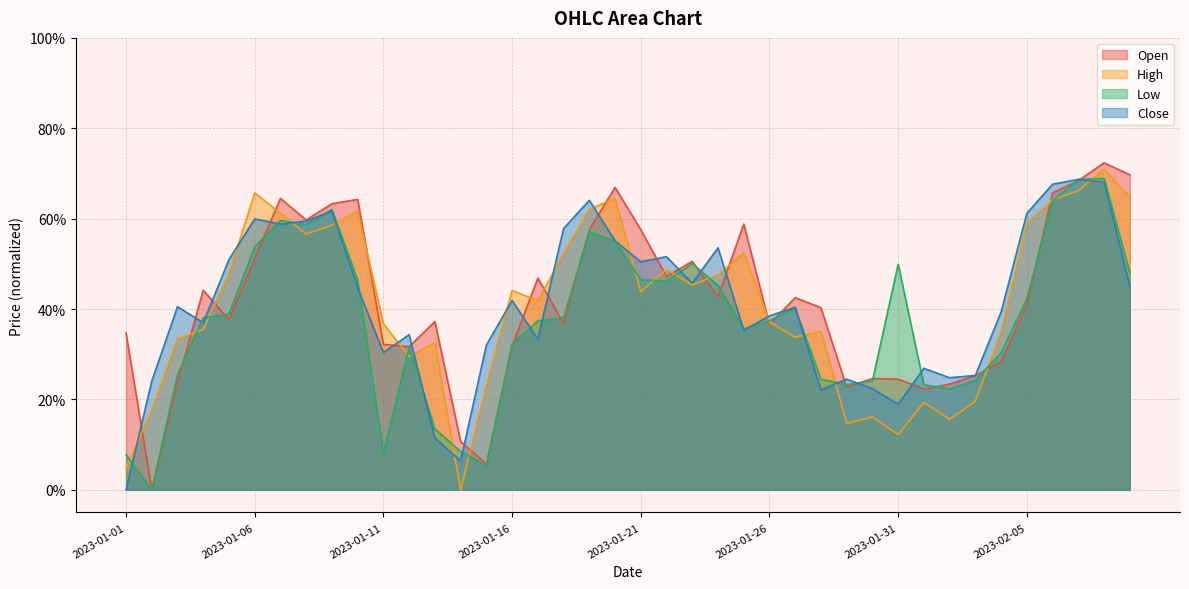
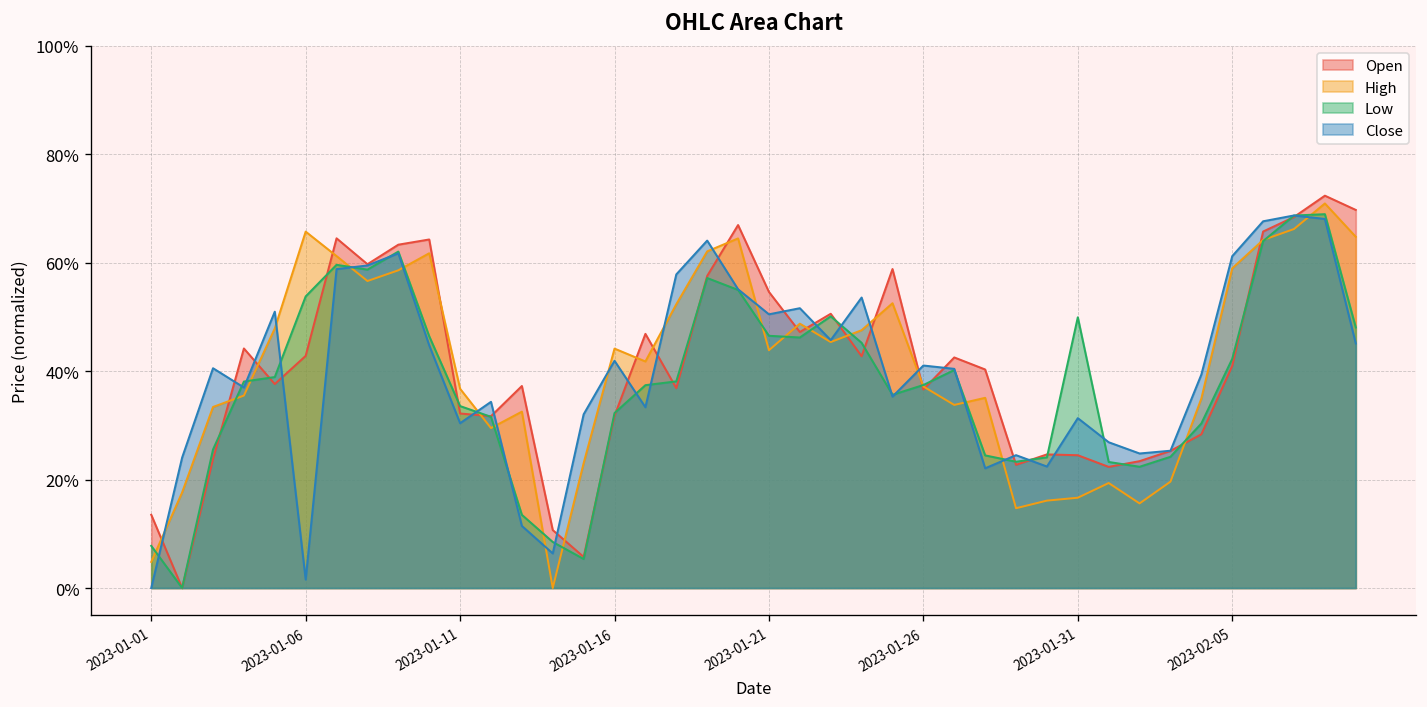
Open, 2023-01-01: 35% -> 14%
Open, 2023-01-06: 51% -> 43%
Close, 2023-01-06: 60% -> 2%
Low, 2023-01-11: 8% -> 34%
Open, 2023-01-21: 58% -> 55%
Close, 2023-01-26: 38% -> 41%
High, 2023-01-31: 12% -> 17%
Close, 2023-01-31: 19% -> 31%
